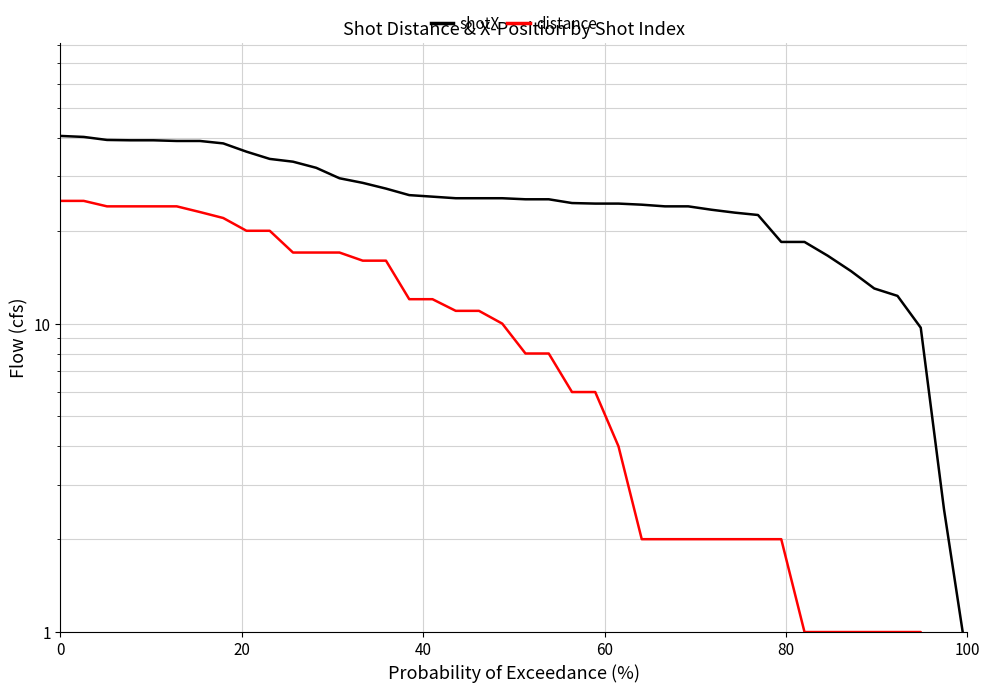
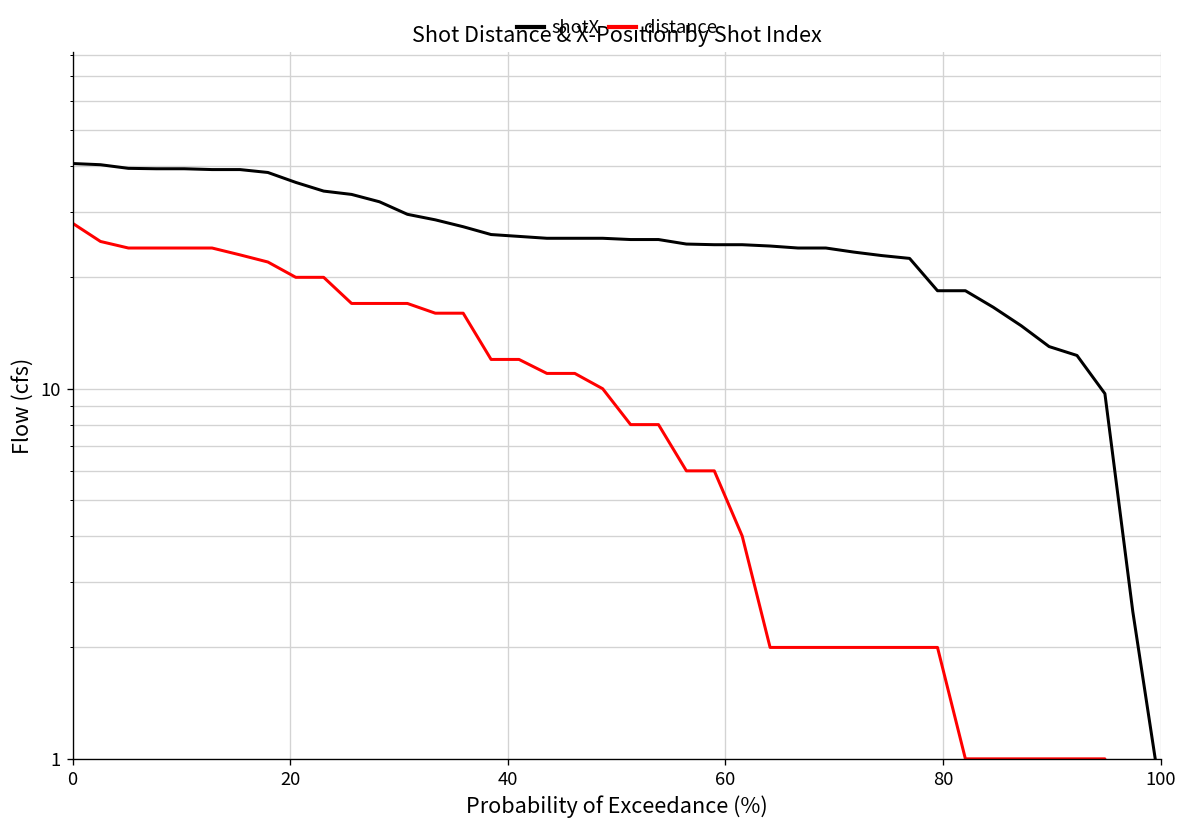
distance, 0: 25 -> 28
